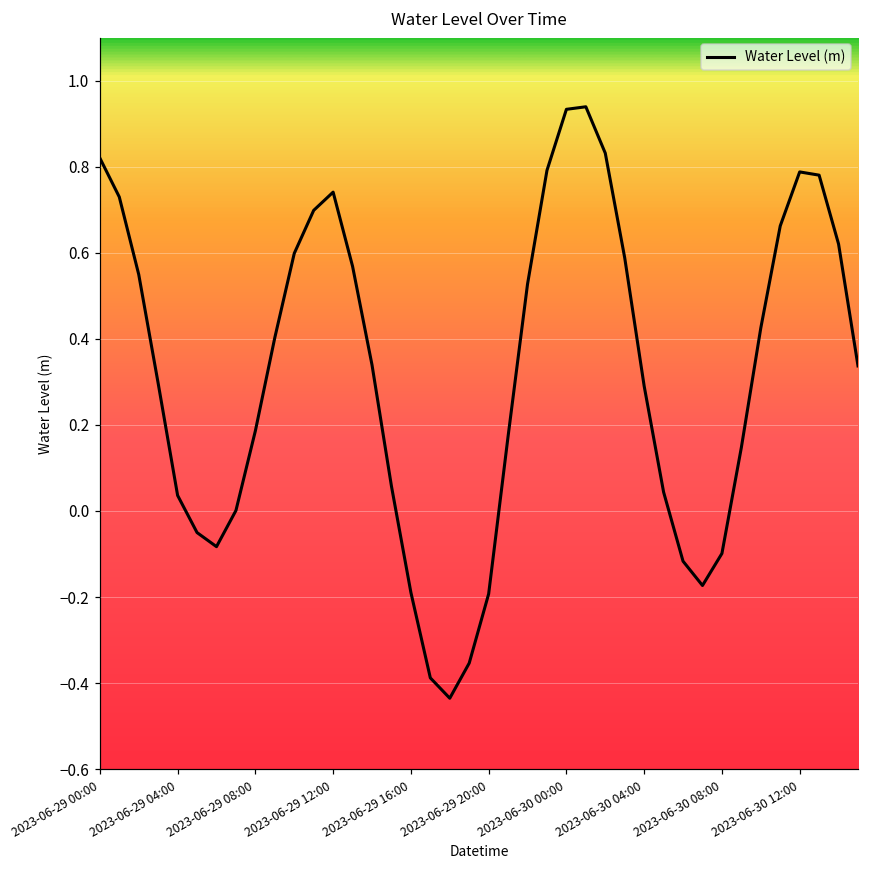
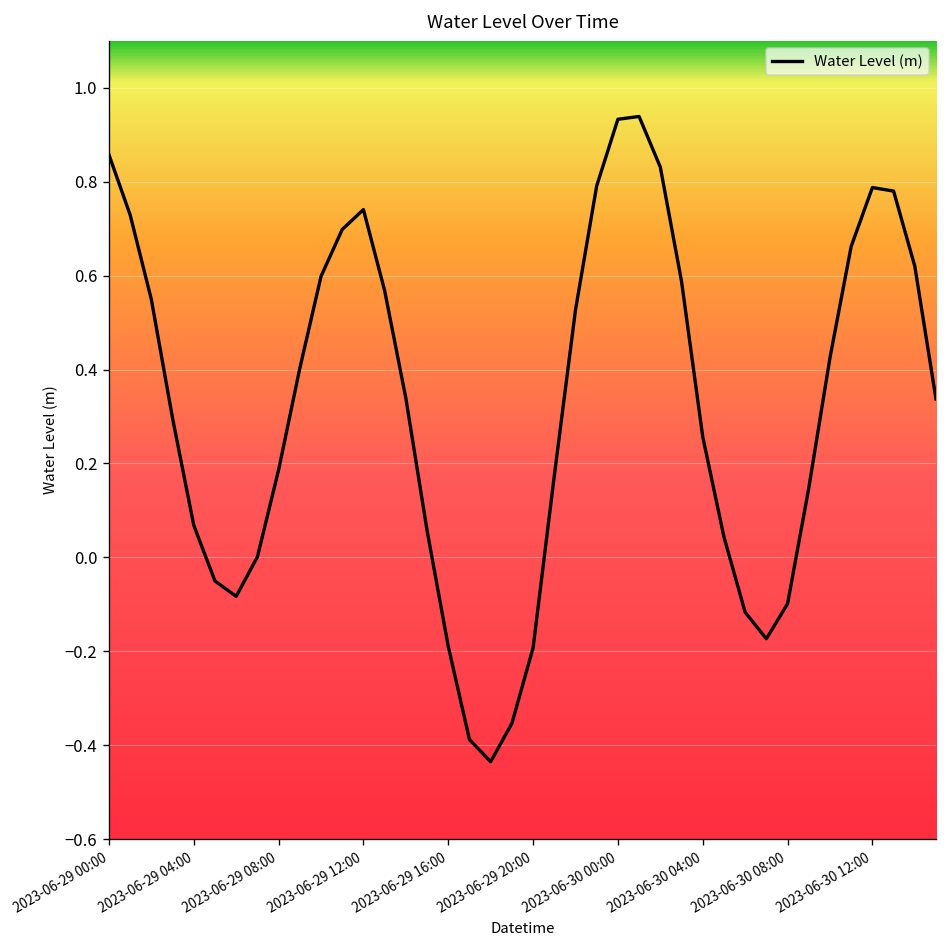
2023-06-29 00:00: 0.82 -> 0.86
2023-06-29 04:00: 0.04 -> 0.07
2023-06-30 04:00: 0.29 -> 0.26
